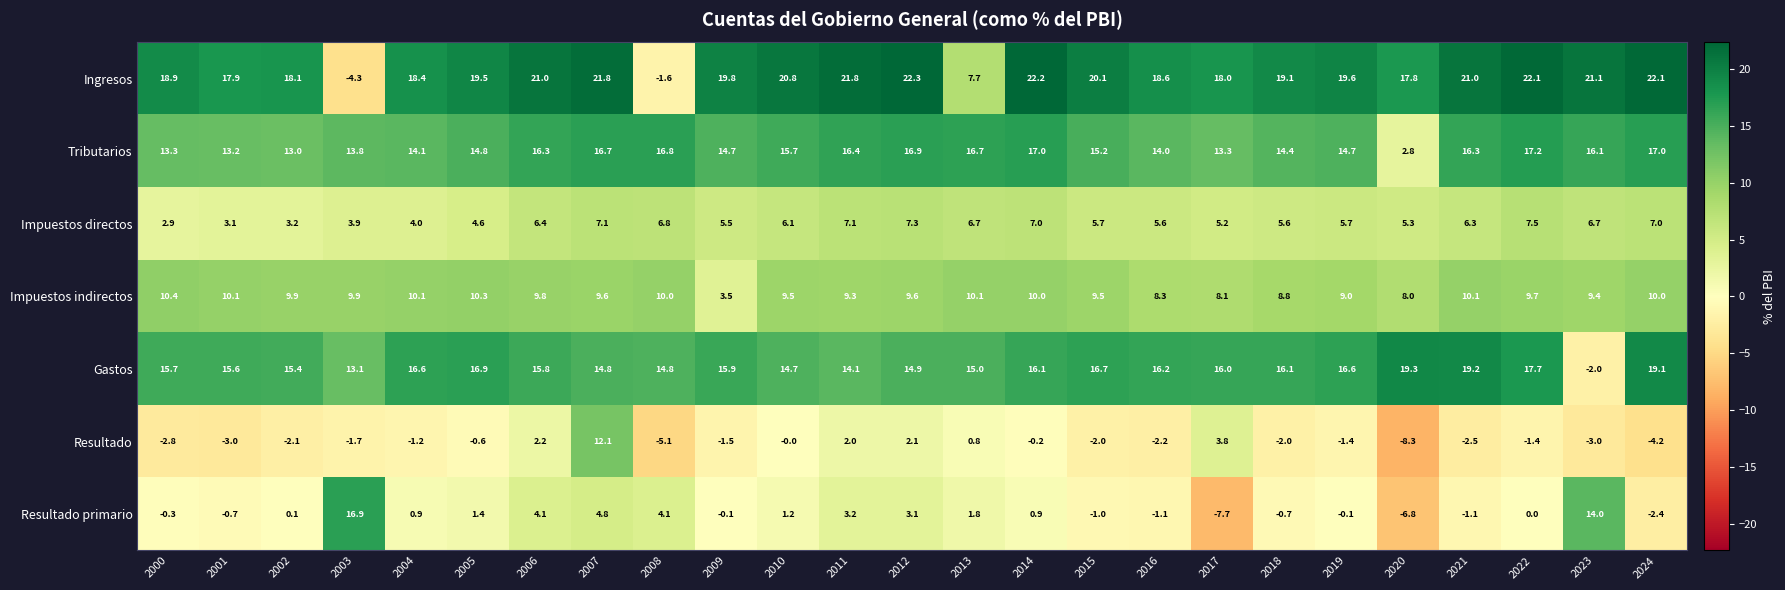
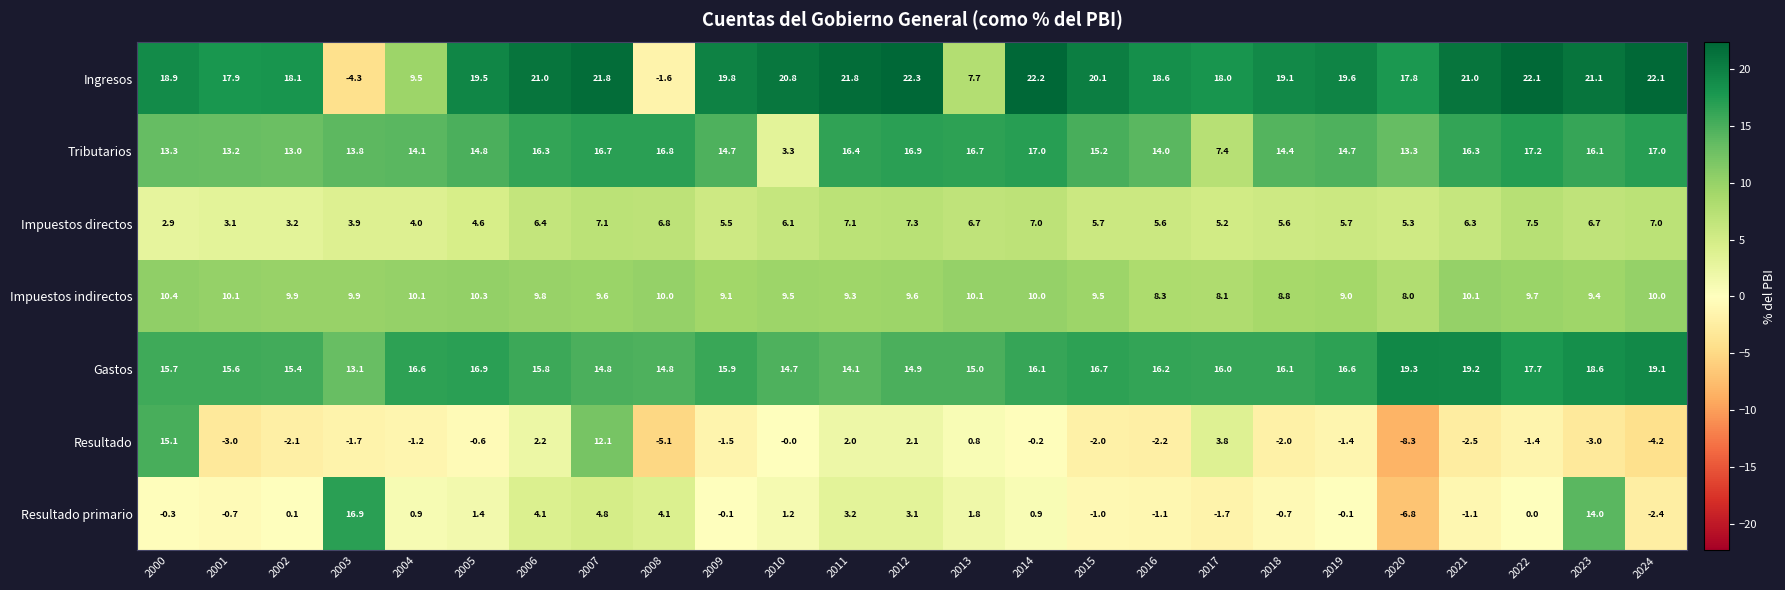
Ingresos, 2004: 18.4 -> 9.5
Tributarios, 2010: 15.7 -> 3.3
Tributarios, 2017: 13.3 -> 7.4
Tributarios, 2020: 2.8 -> 13.3
Impuestos indirectos, 2009: 3.5 -> 9.1
Gastos, 2023: -2.0 -> 18.6
Resultado, 2000: -2.8 -> 15.1
Resultado primario, 2017: -7.7 -> -1.7
